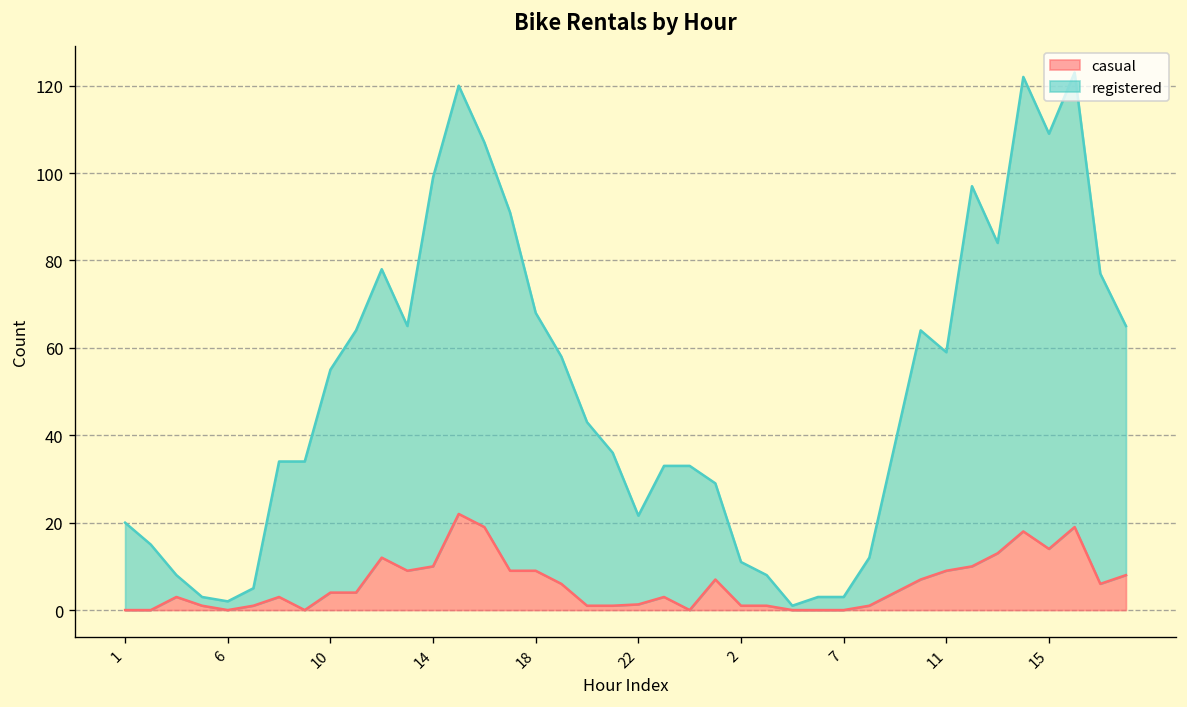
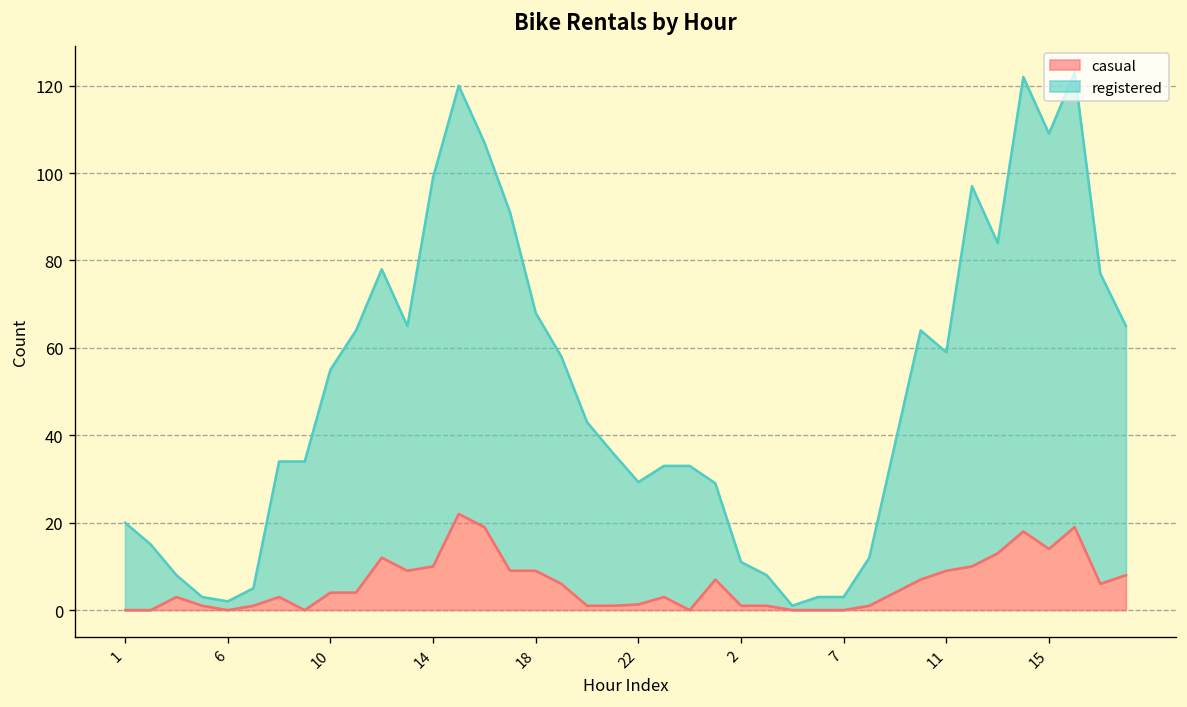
registered, 22: 20 -> 28
